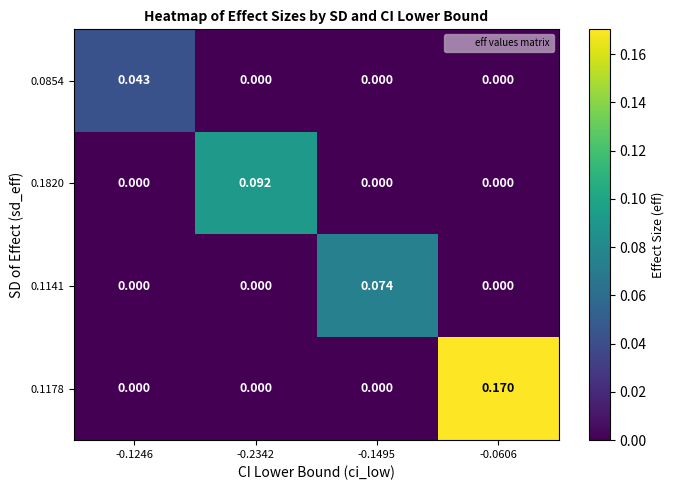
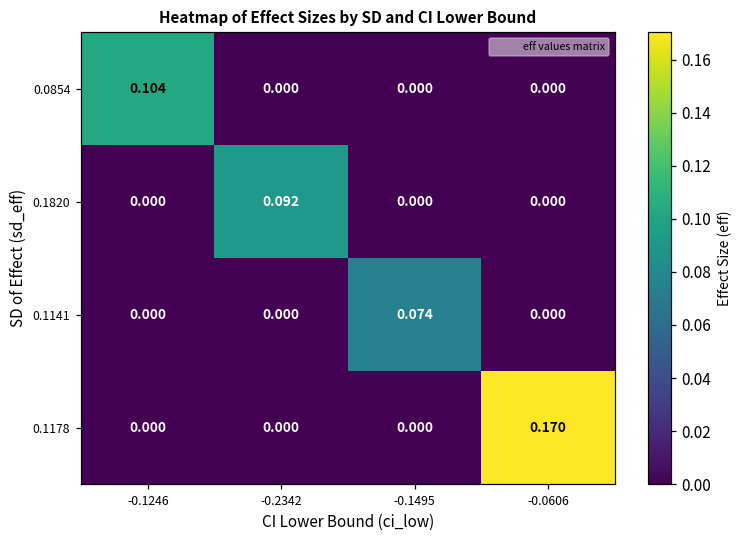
0.0854, -0.1246: 0.043 -> 0.104
